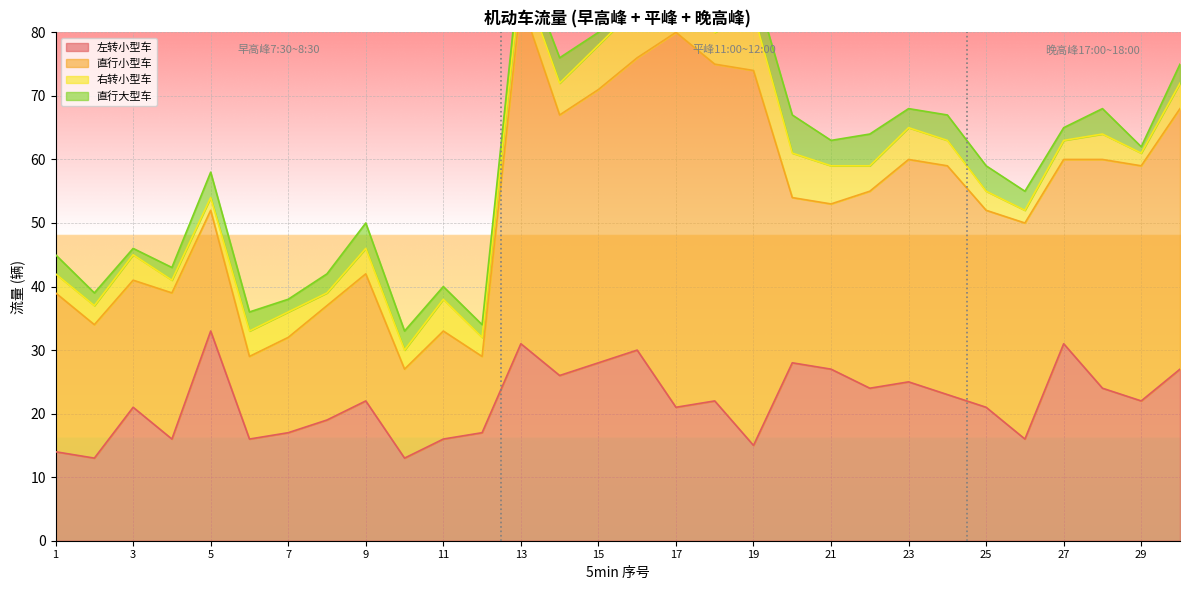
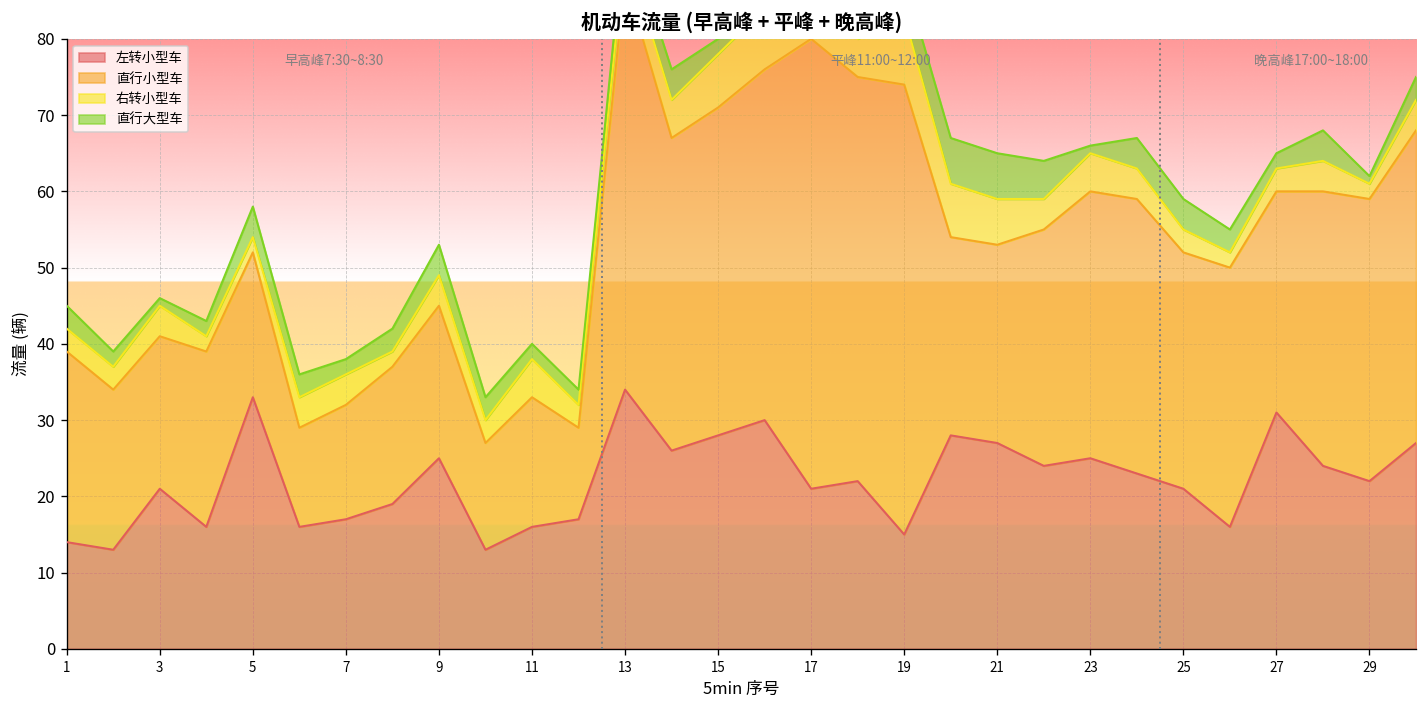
左转小型车, 9: 22 -> 25
左转小型车, 13: 31 -> 34
直行大型车, 21: 4 -> 6
直行大型车, 23: 3 -> 1
